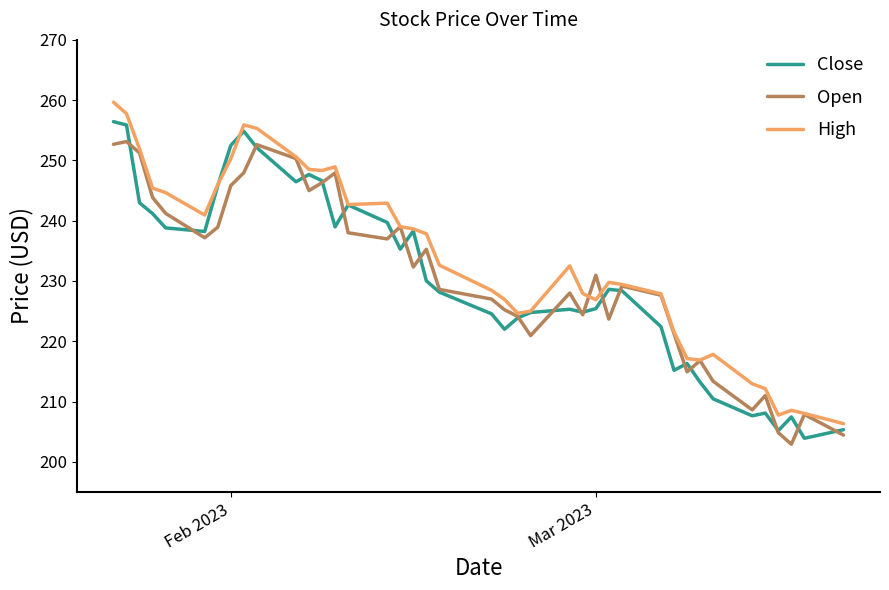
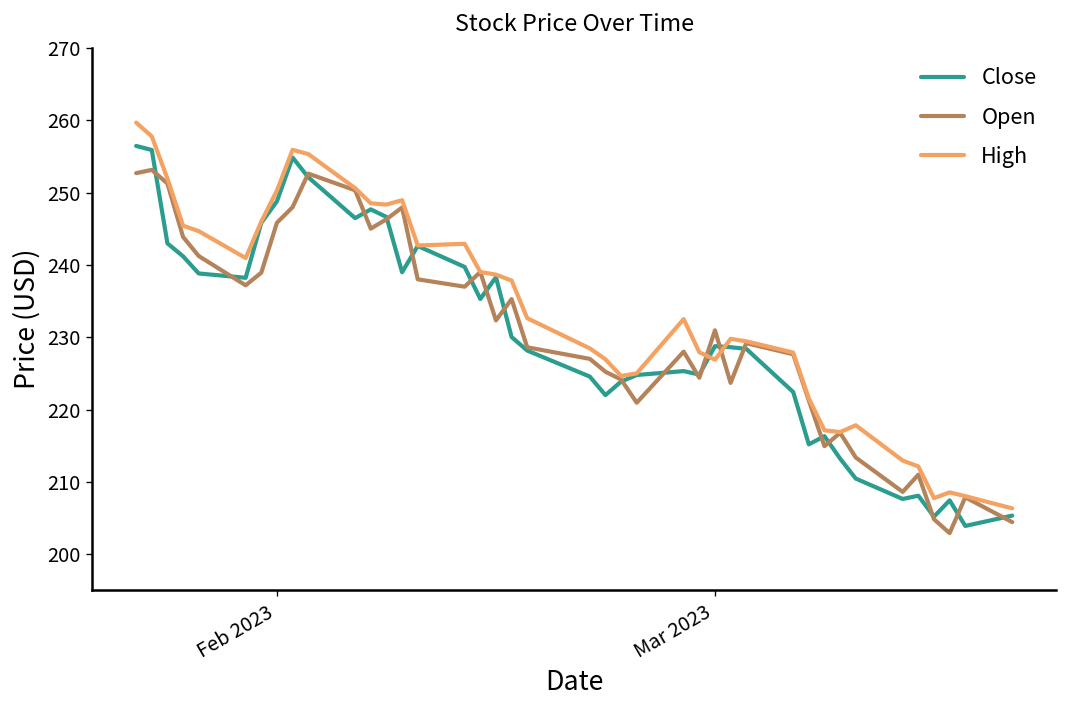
Close, Feb 2023: 252 -> 249
Close, Mar 2023: 225 -> 229
